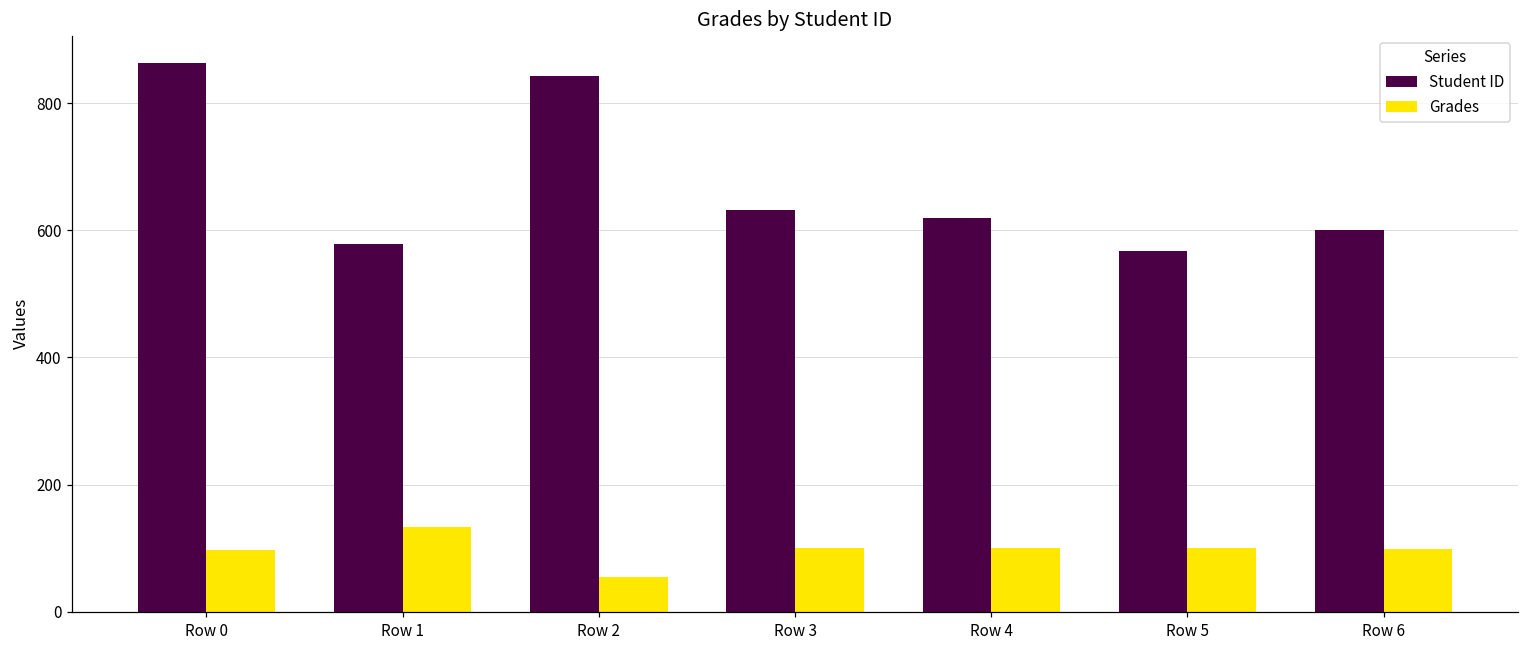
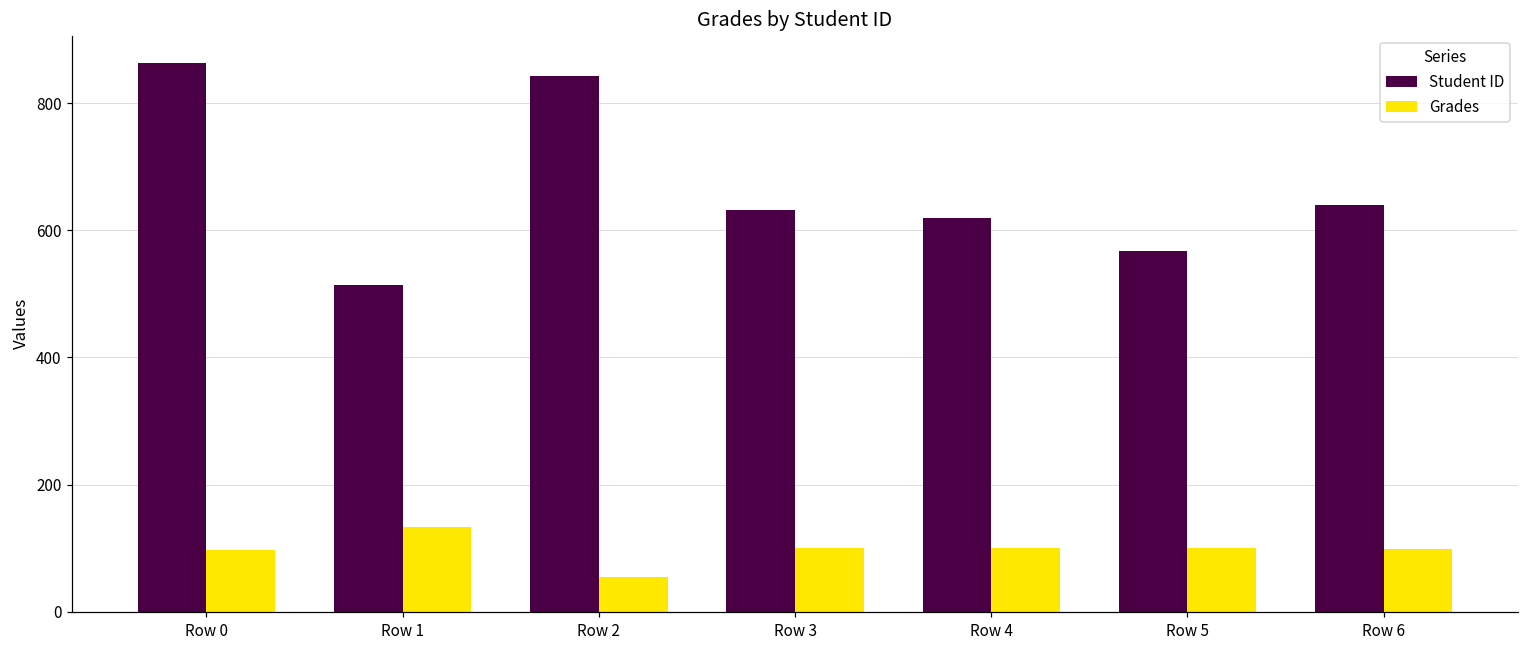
Student ID, Row 1: 580 -> 510
Student ID, Row 6: 600 -> 640
